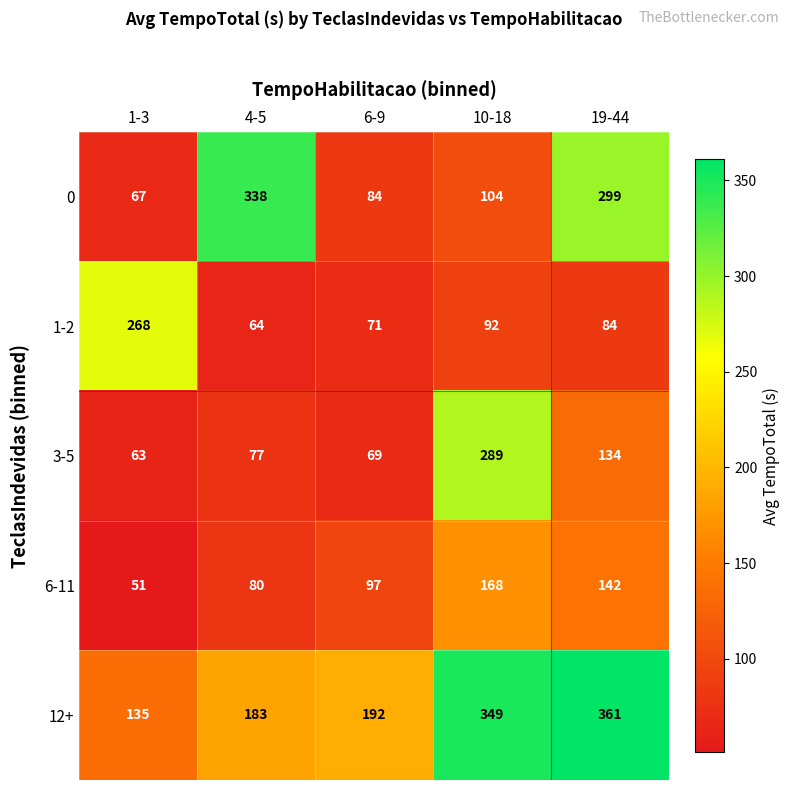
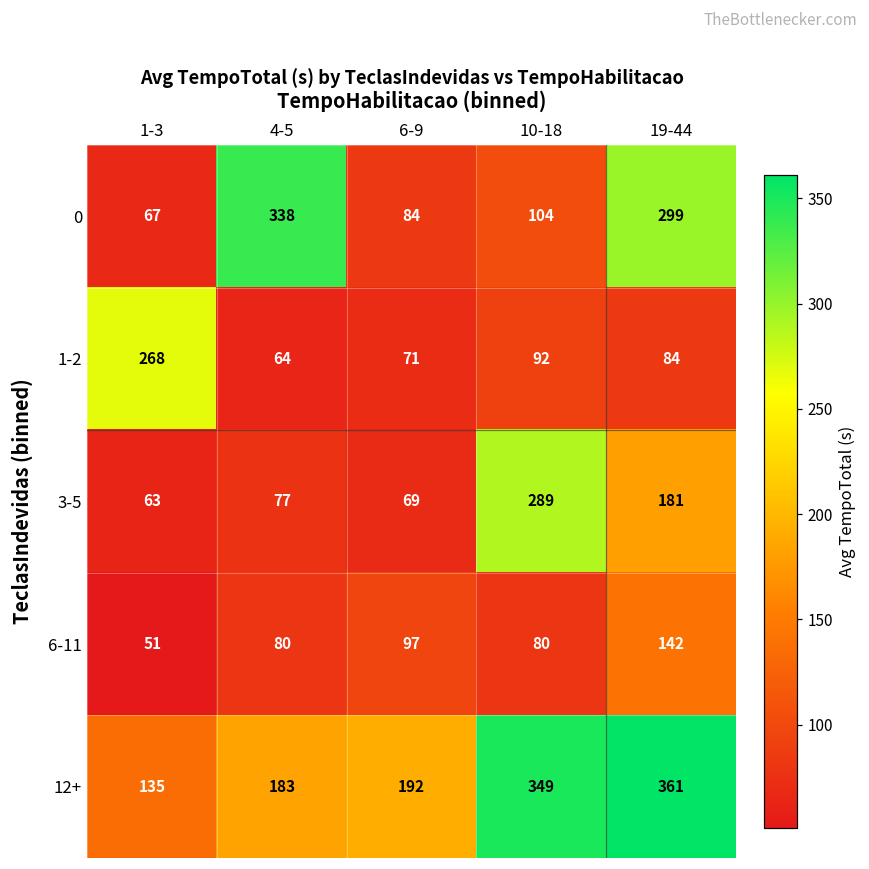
3-5, 19-44: 134 -> 181
6-11, 10-18: 168 -> 80
